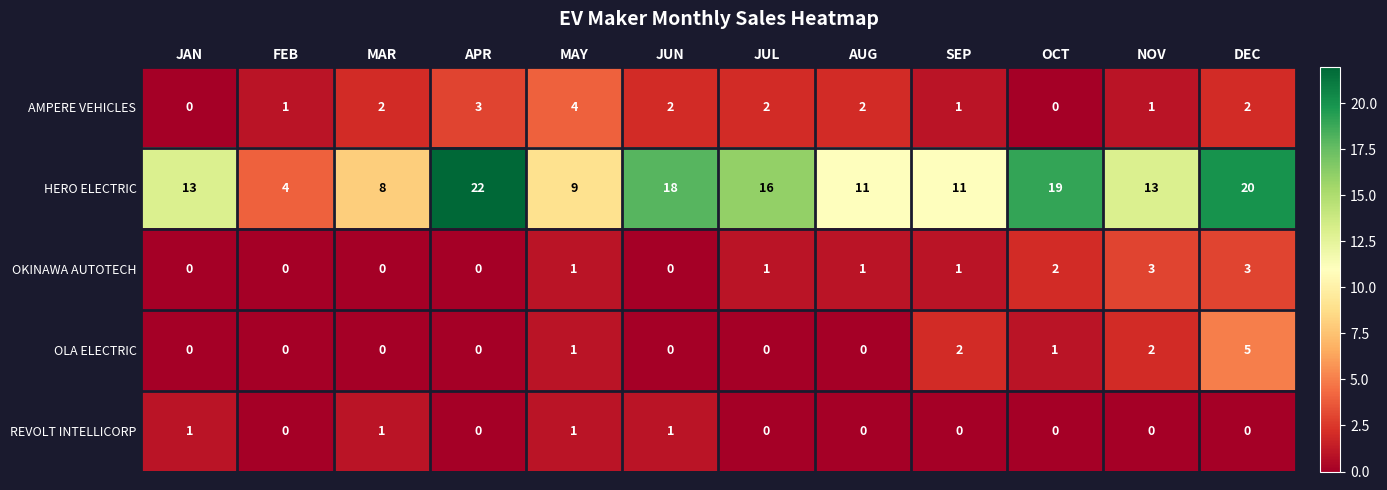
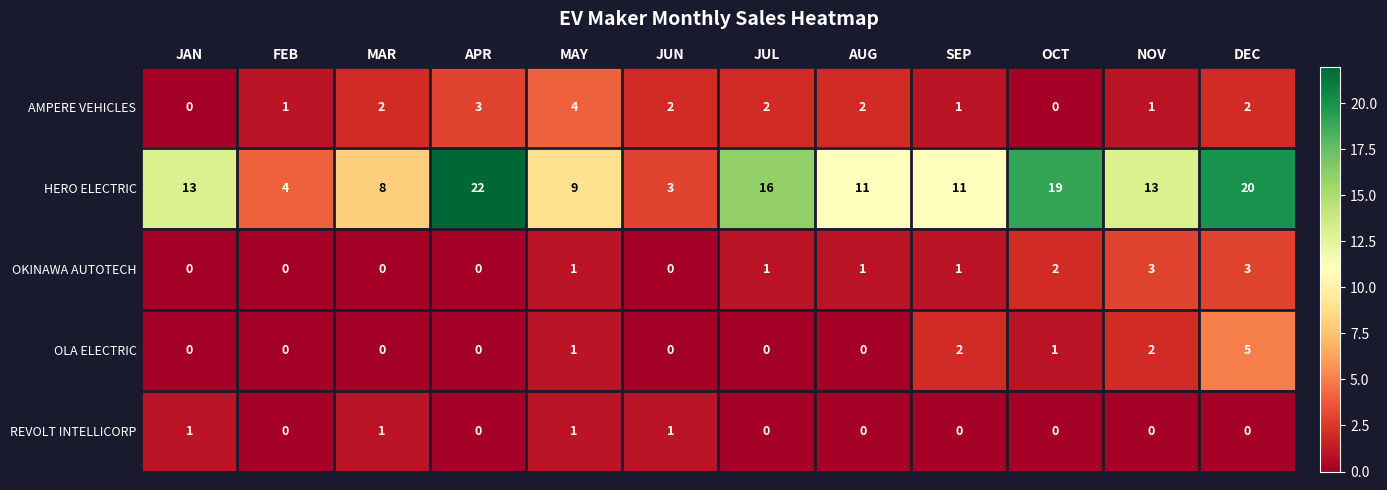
HERO ELECTRIC, JUN: 18 -> 3
